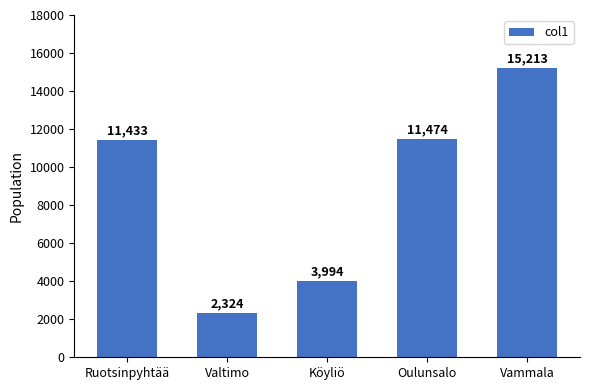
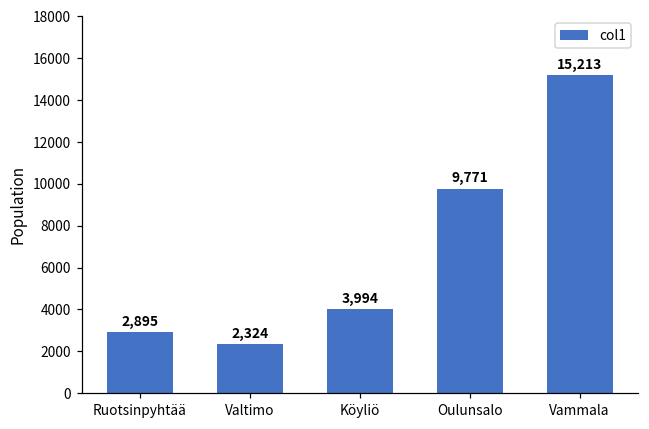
Ruotsinpyhtää: 11,433 -> 2,895
Oulunsalo: 11,474 -> 9,771
